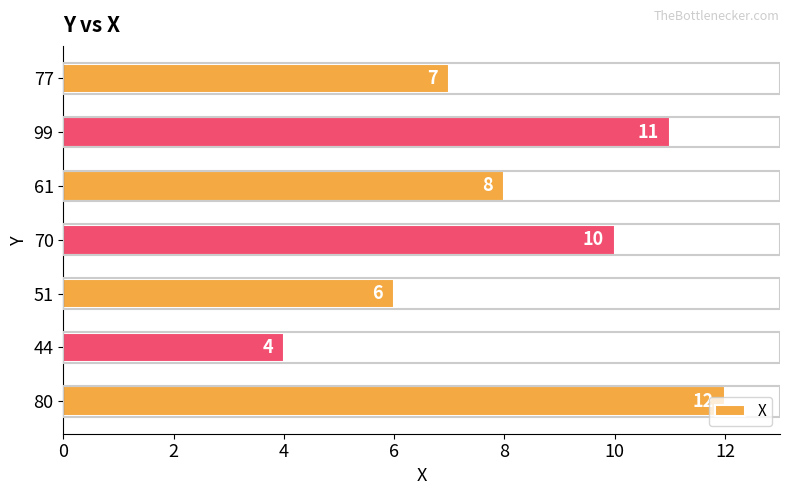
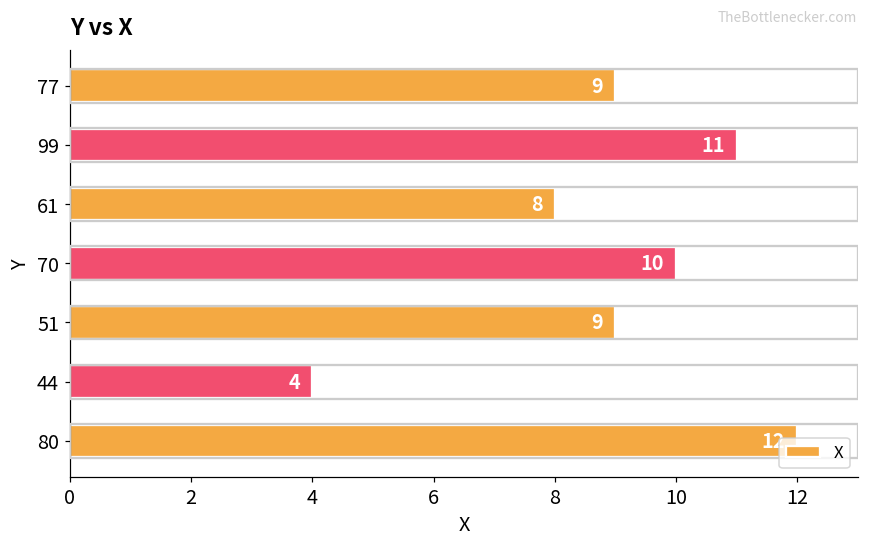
77: 7 -> 9
51: 6 -> 9
